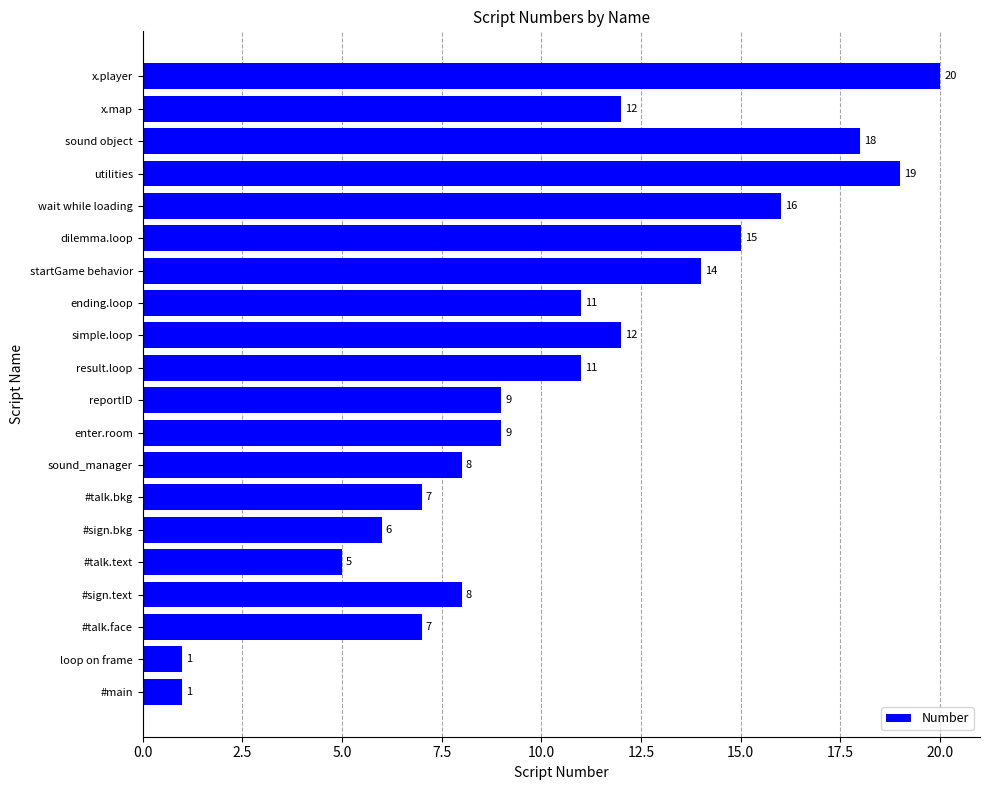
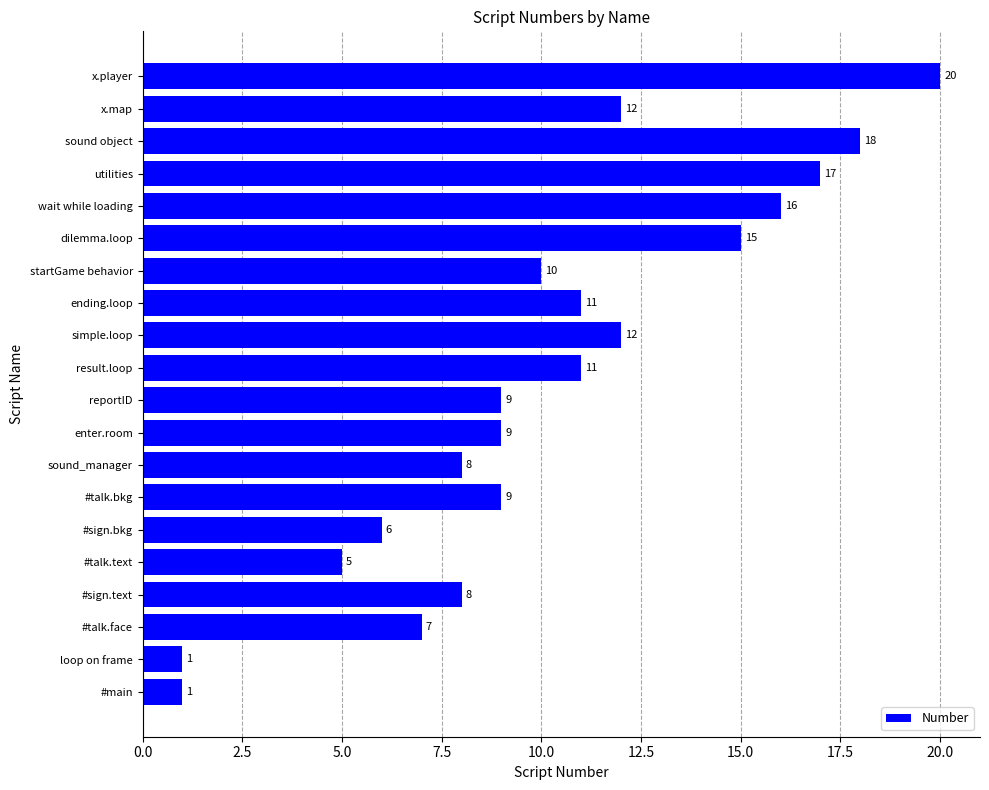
utilities: 19 -> 17
startGame behavior: 14 -> 10
#talk.bkg: 7 -> 9
